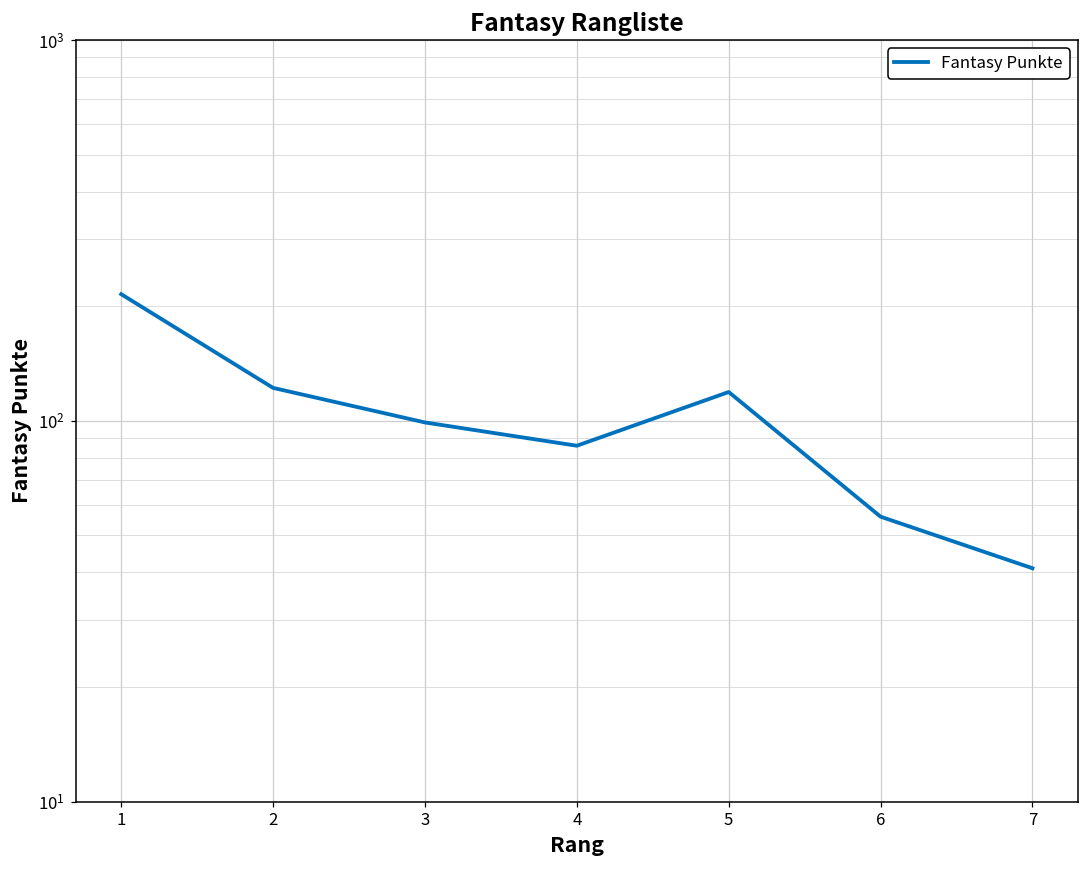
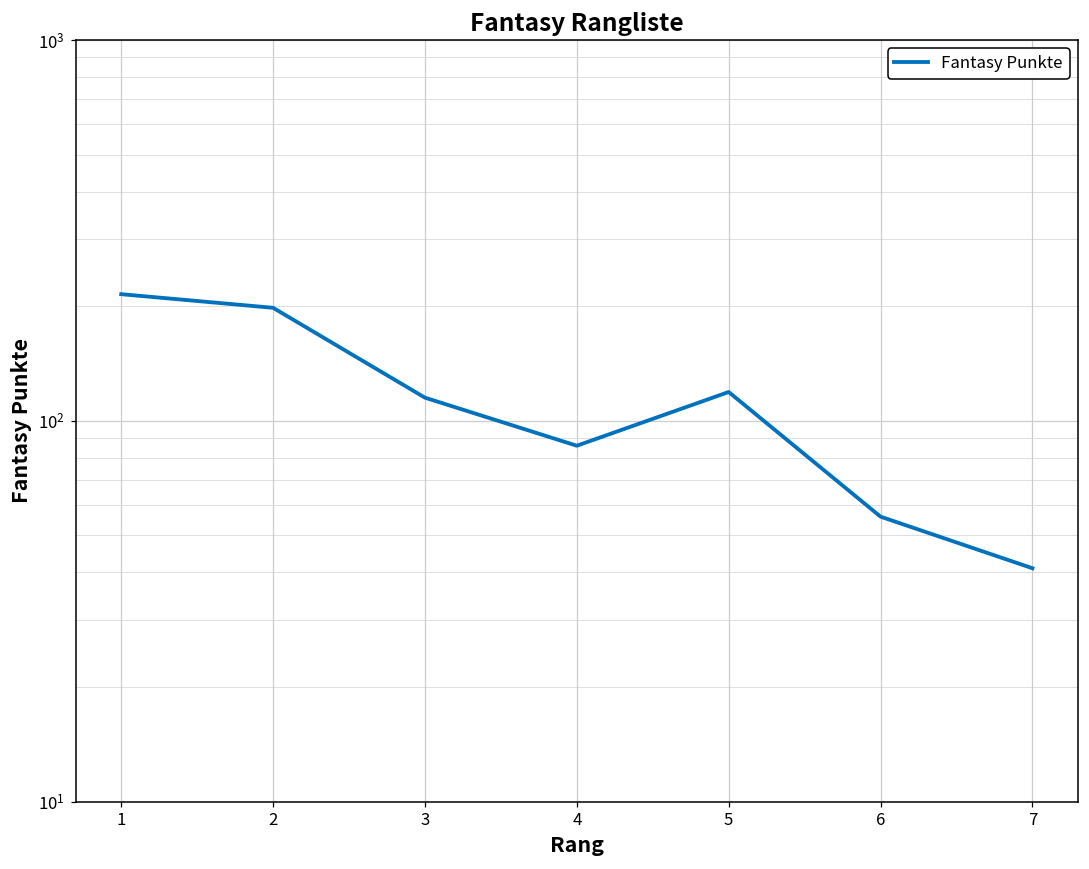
2: 122 -> 200
3: 99 -> 115
